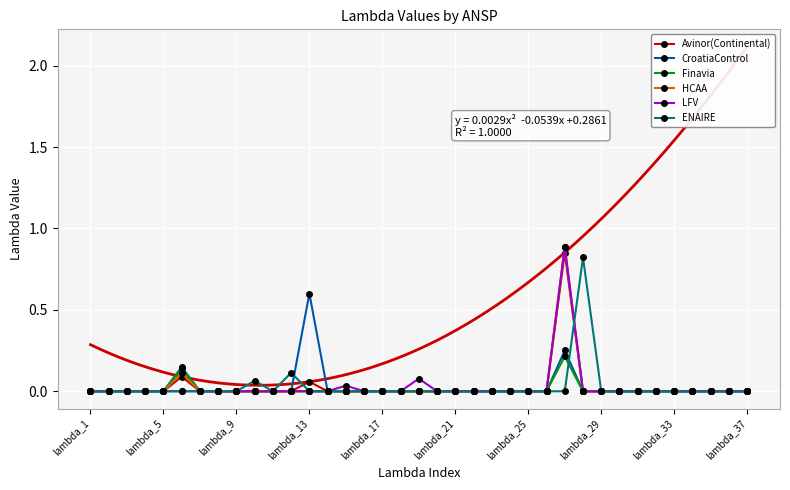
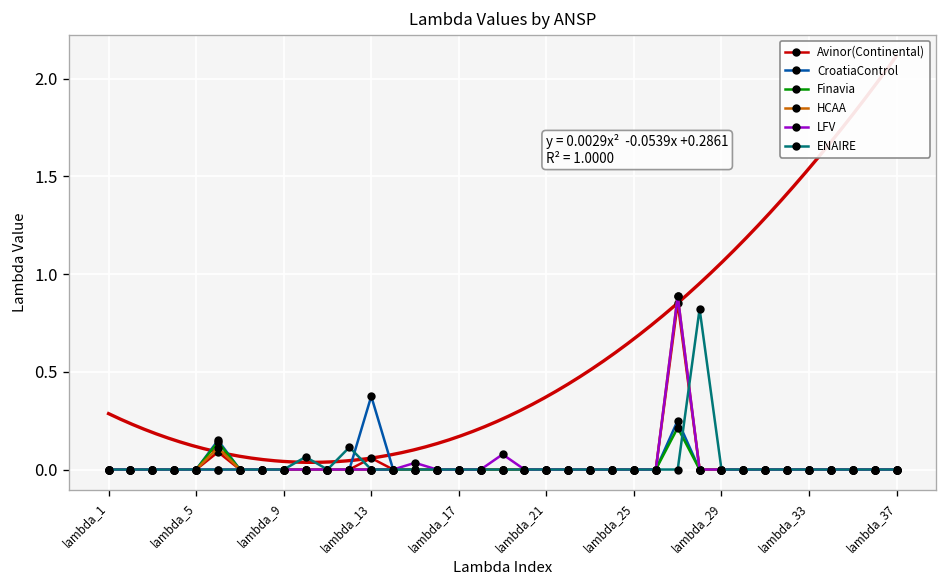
CroatiaControl, lambda_13: 0.60 -> 0.38
